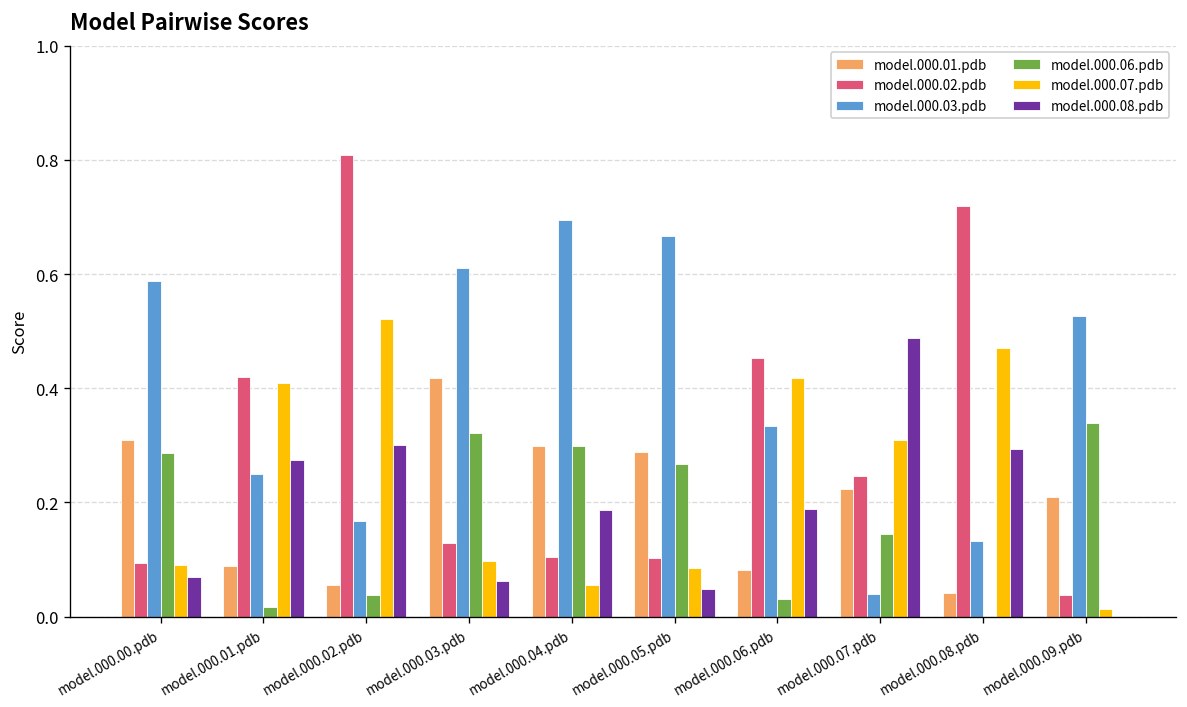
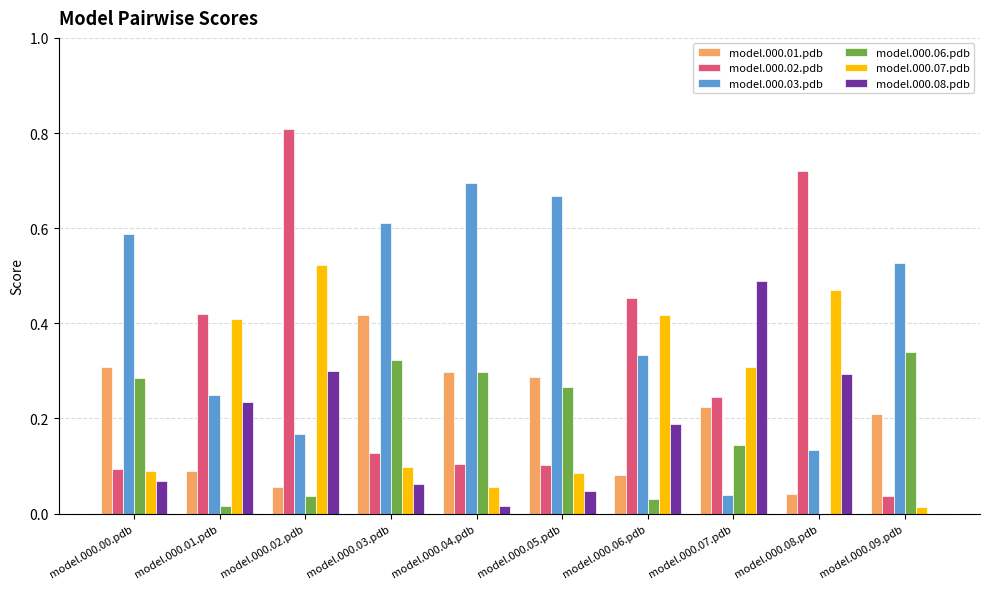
model.000.08.pdb, model.000.01.pdb: 0.28 -> 0.23
model.000.08.pdb, model.000.04.pdb: 0.19 -> 0.02
